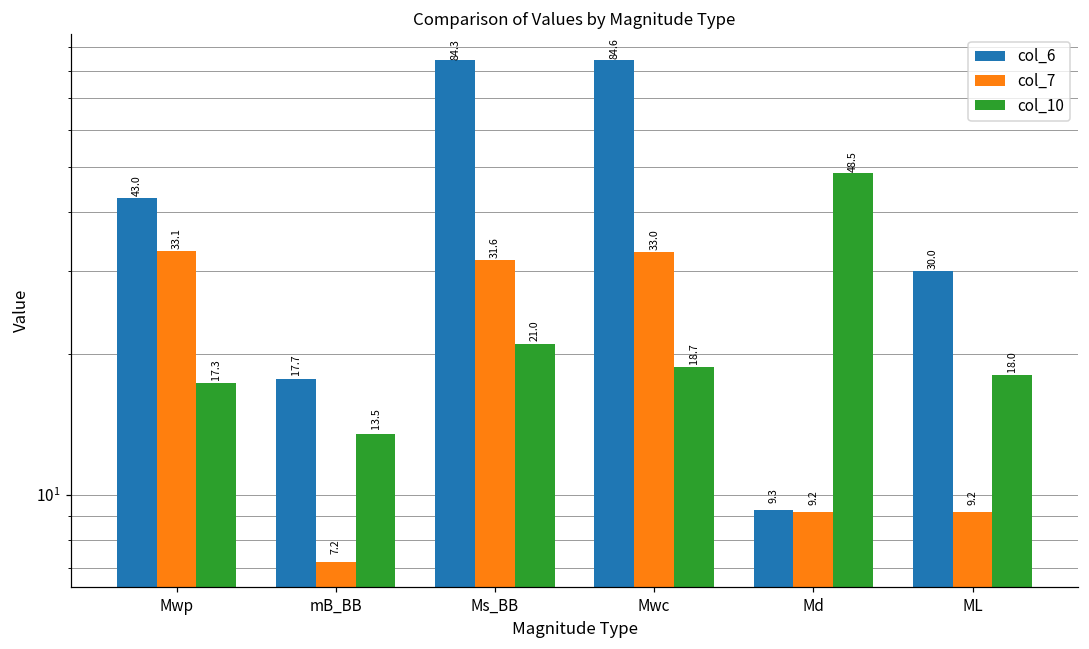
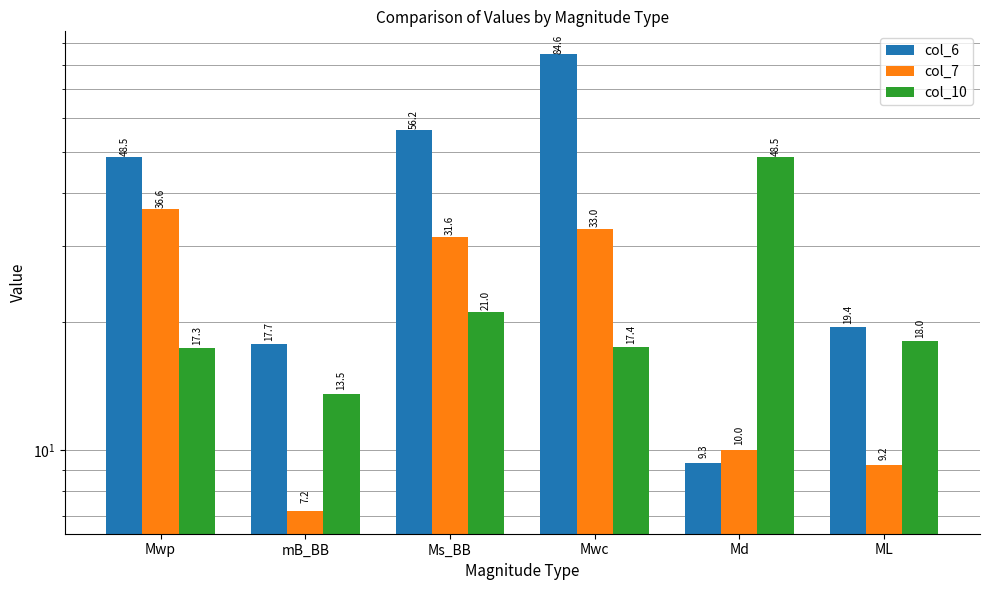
col_6, Mwp: 43.0 -> 48.5
col_7, Mwp: 33.1 -> 36.6
col_6, Ms_BB: 84.3 -> 56.2
col_10, Mwc: 18.7 -> 17.4
col_7, Md: 9.2 -> 10.0
col_6, ML: 30.0 -> 19.4
